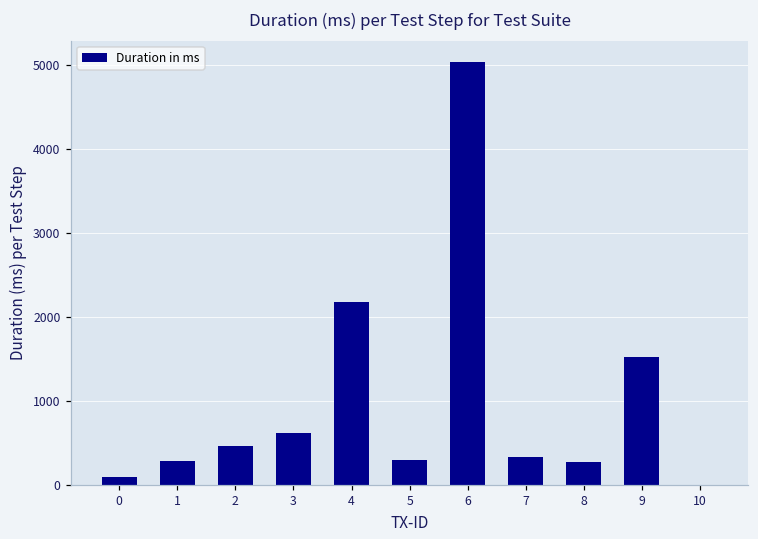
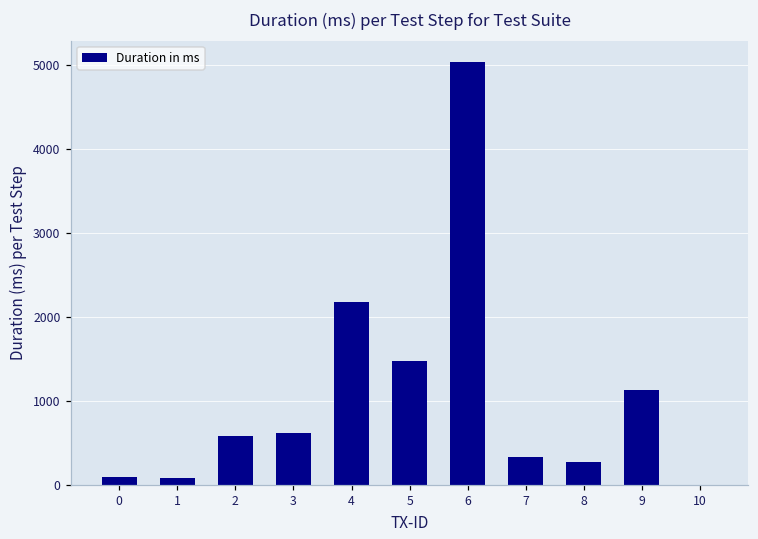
1: 300 -> 100
2: 500 -> 600
5: 300 -> 1500
9: 1500 -> 1100
